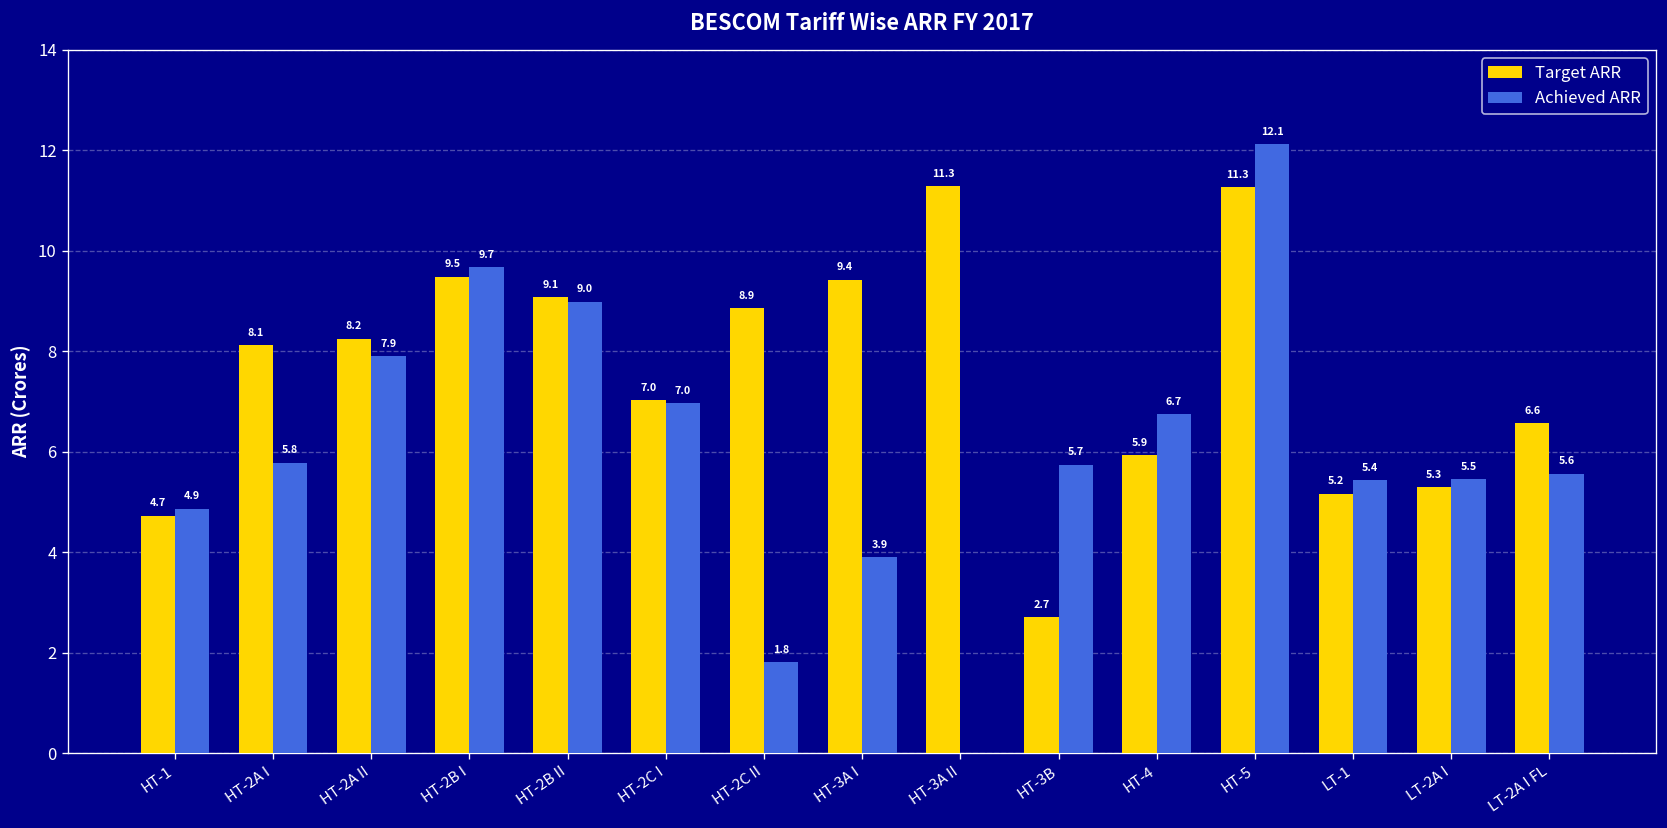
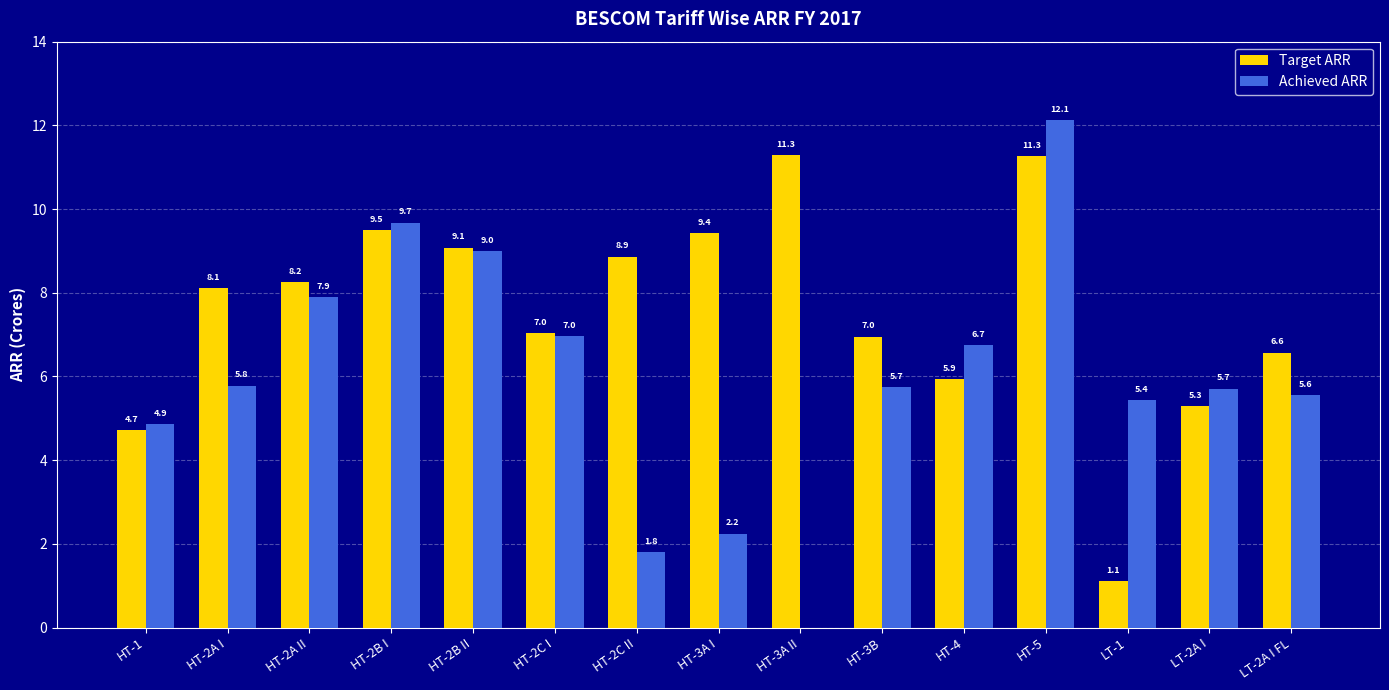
Achieved ARR, HT-3A I: 3.9 -> 2.2
Target ARR, HT-3B: 2.7 -> 7.0
Target ARR, LT-1: 5.2 -> 1.1
Achieved ARR, LT-2A I: 5.5 -> 5.7
